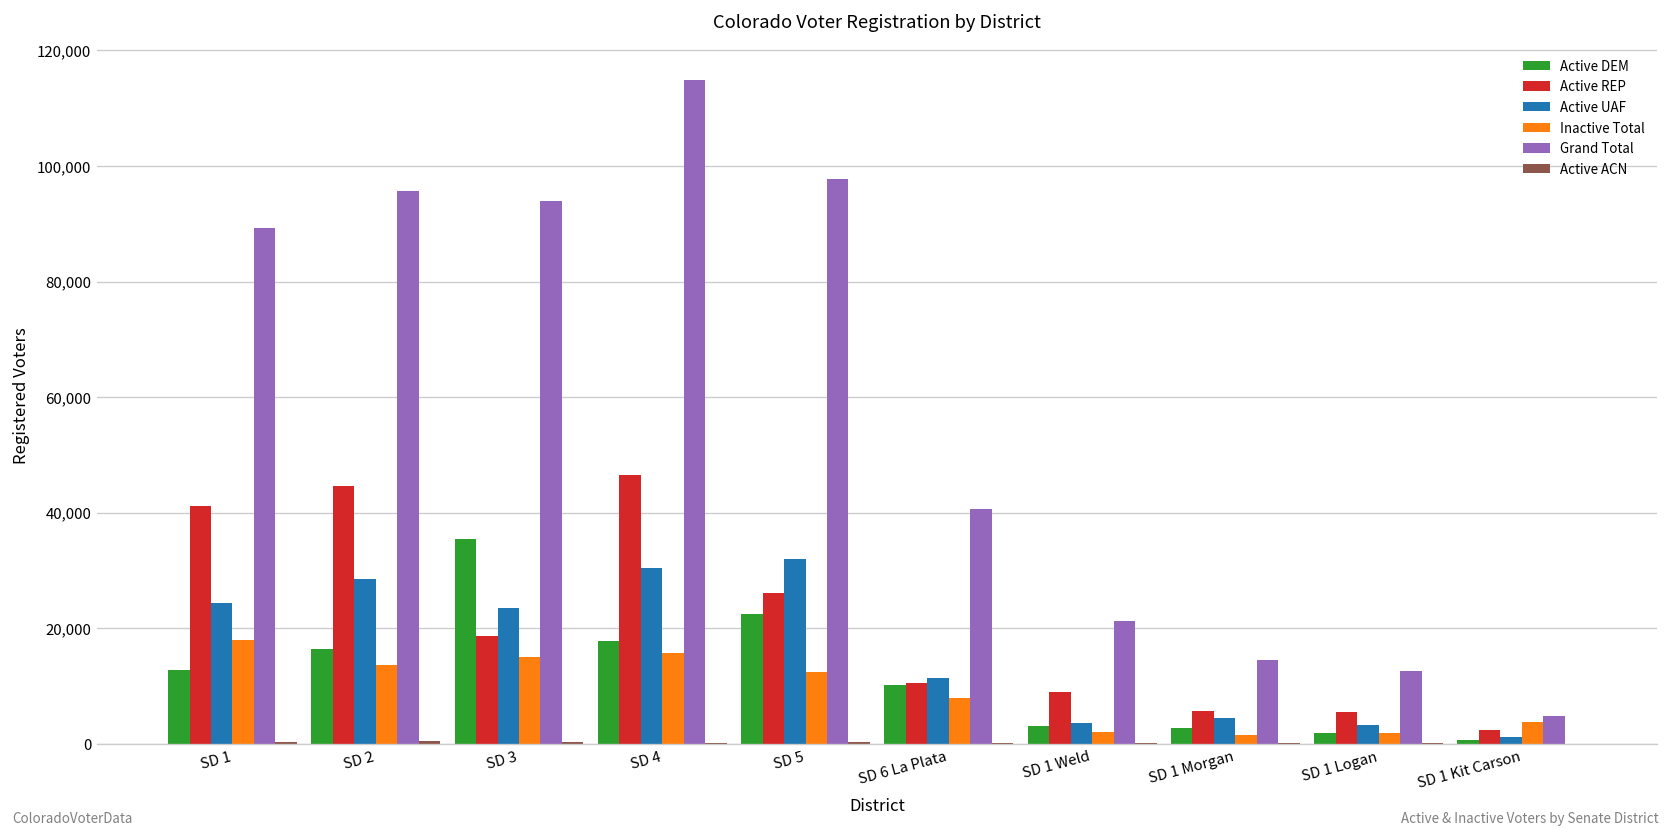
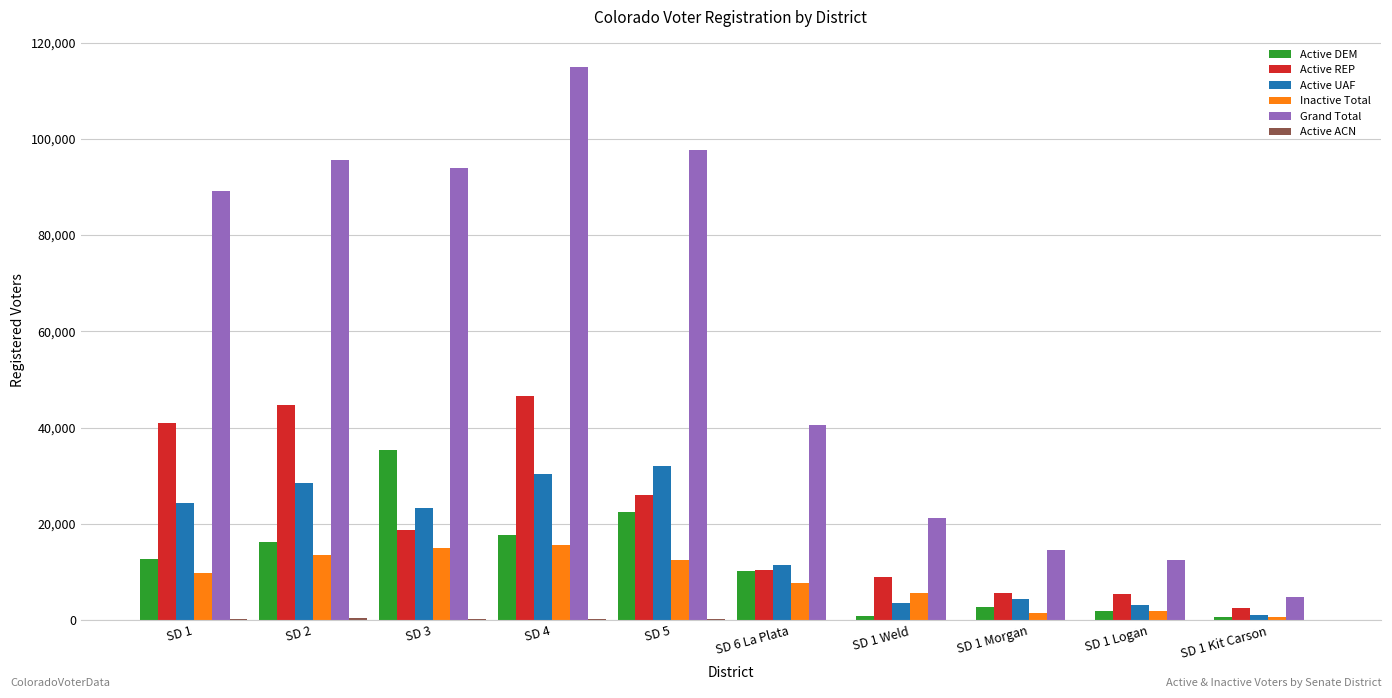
Inactive Total, SD 1: 18,000 -> 10,000
Active DEM, SD 1 Weld: 3,000 -> 1,000
Inactive Total, SD 1 Weld: 2,000 -> 6,000
Inactive Total, SD 1 Kit Carson: 4,000 -> 1,000
